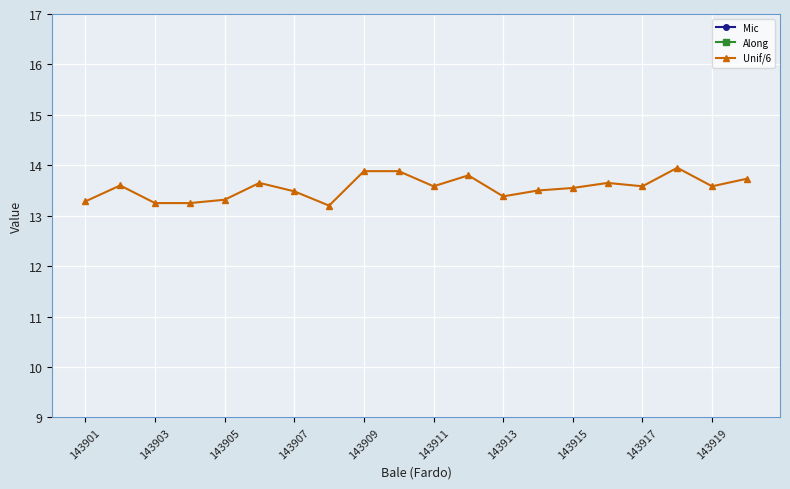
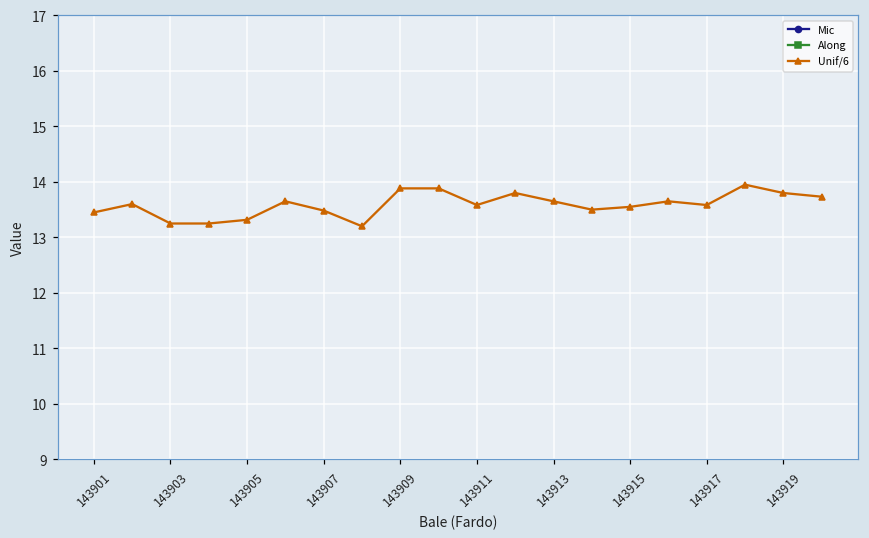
Unif/6, 143901: 13.3 -> 13.5
Unif/6, 143913: 13.4 -> 13.7
Unif/6, 143919: 13.6 -> 13.8
